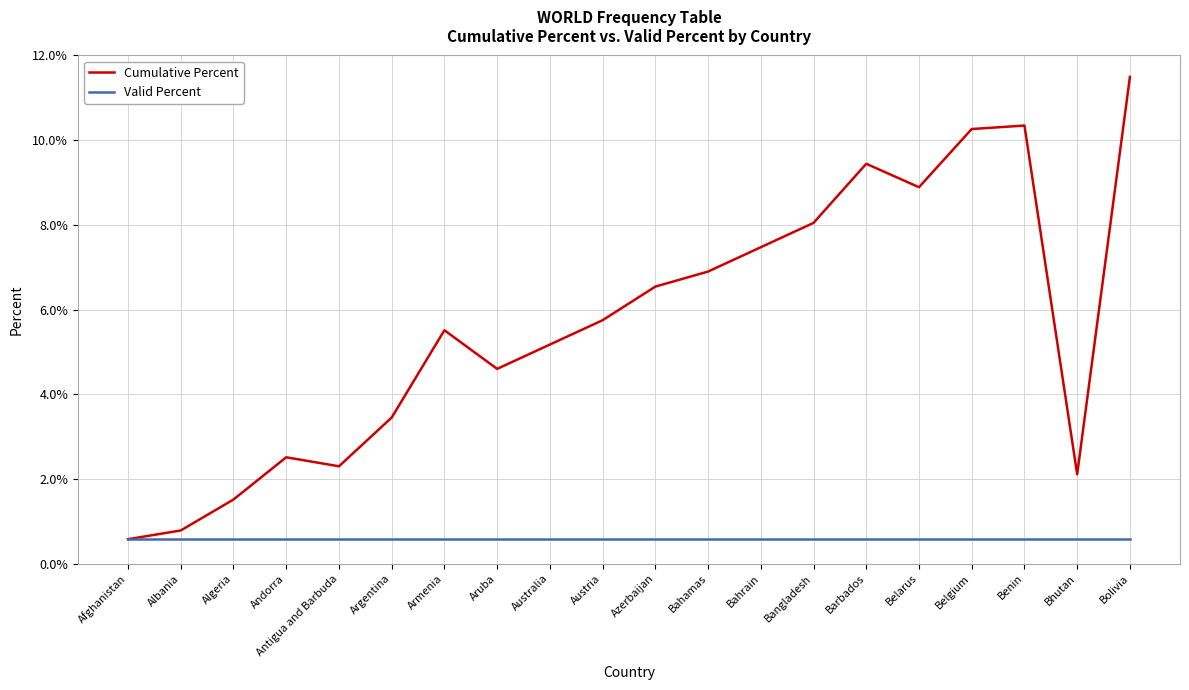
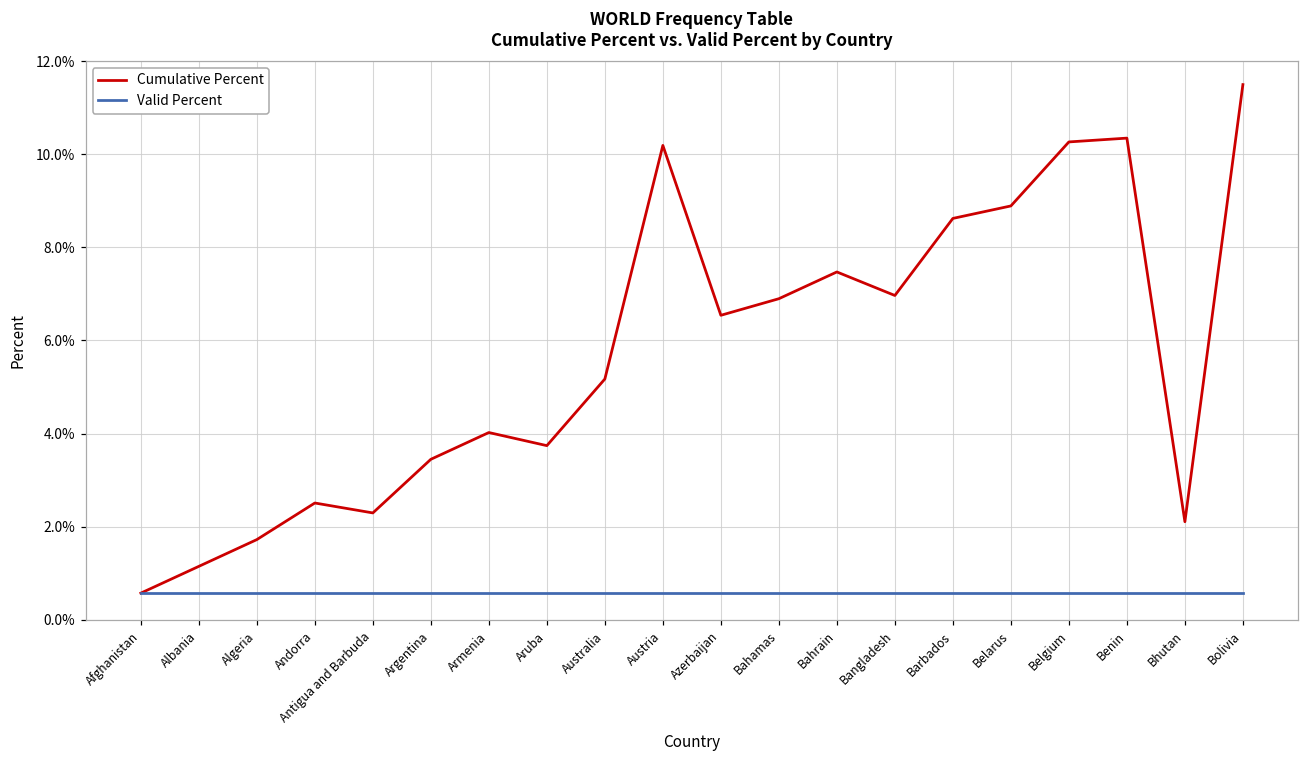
Cumulative Percent, Albania: 0.8% -> 1.1%
Cumulative Percent, Algeria: 1.5% -> 1.7%
Cumulative Percent, Armenia: 5.5% -> 4.0%
Cumulative Percent, Aruba: 4.6% -> 3.7%
Cumulative Percent, Austria: 5.7% -> 10.2%
Cumulative Percent, Bangladesh: 8.0% -> 7.0%
Cumulative Percent, Barbados: 9.4% -> 8.6%
